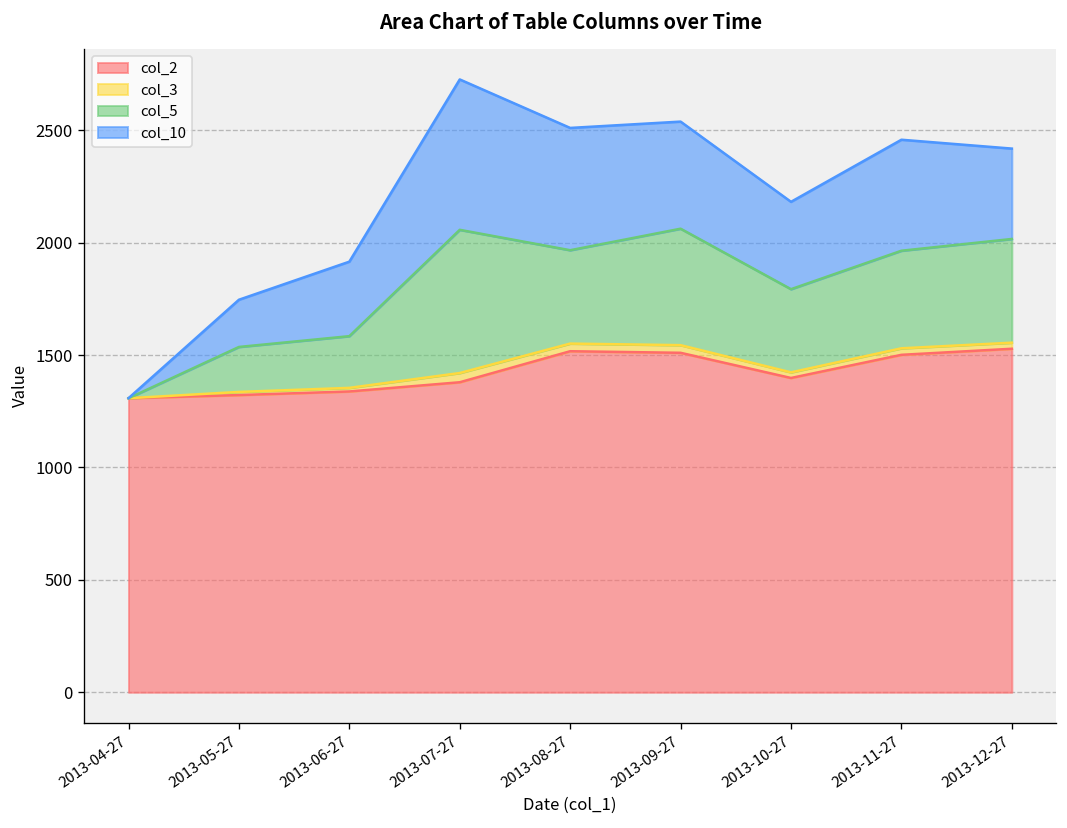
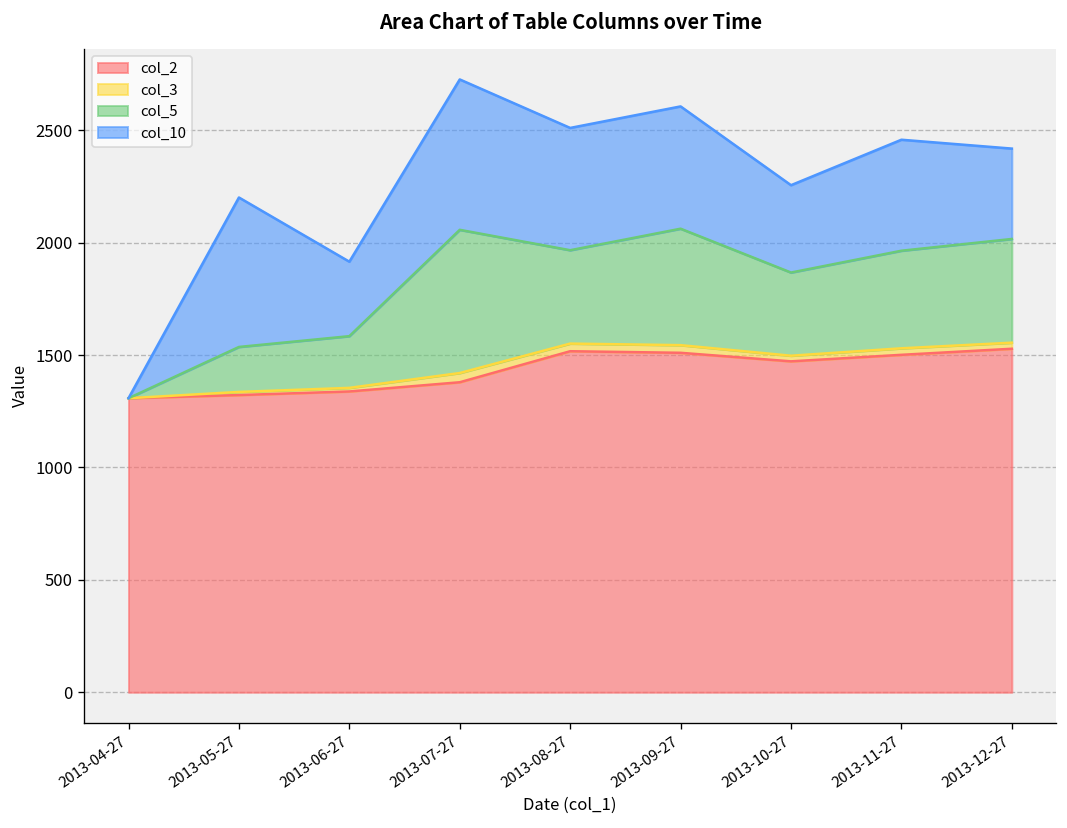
col_10, 2013-05-27: 210 -> 660
col_10, 2013-09-27: 480 -> 540
col_2, 2013-10-27: 1400 -> 1470
